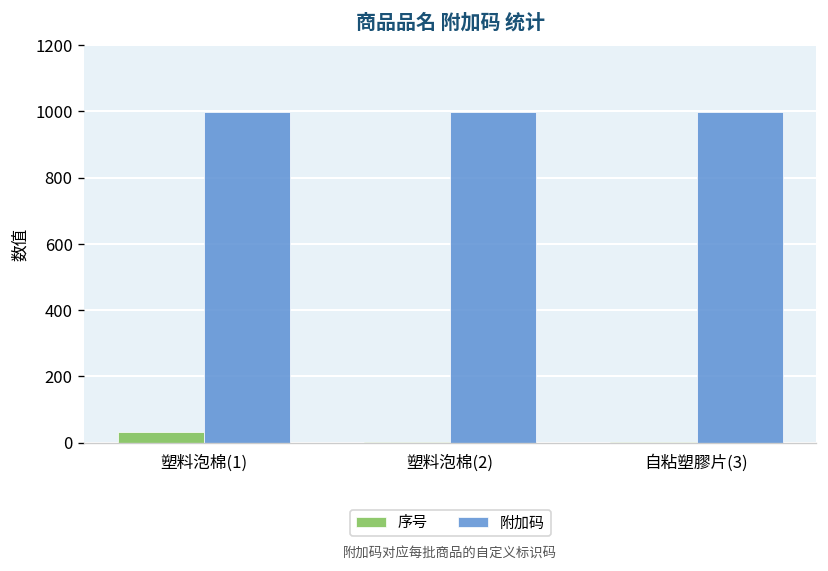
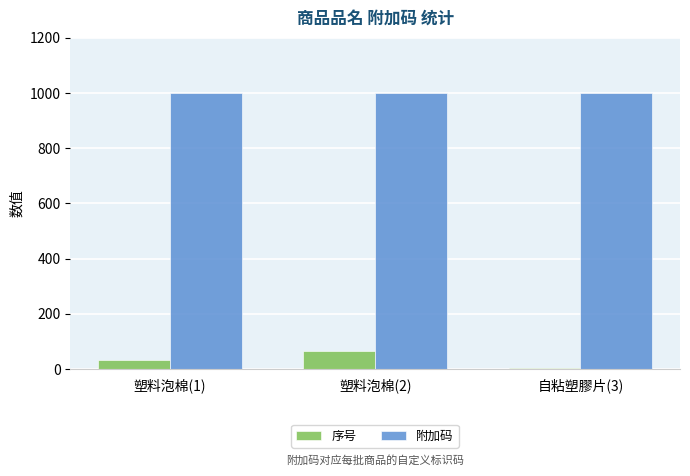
序号, 塑料泡棉(2): 0 -> 60
